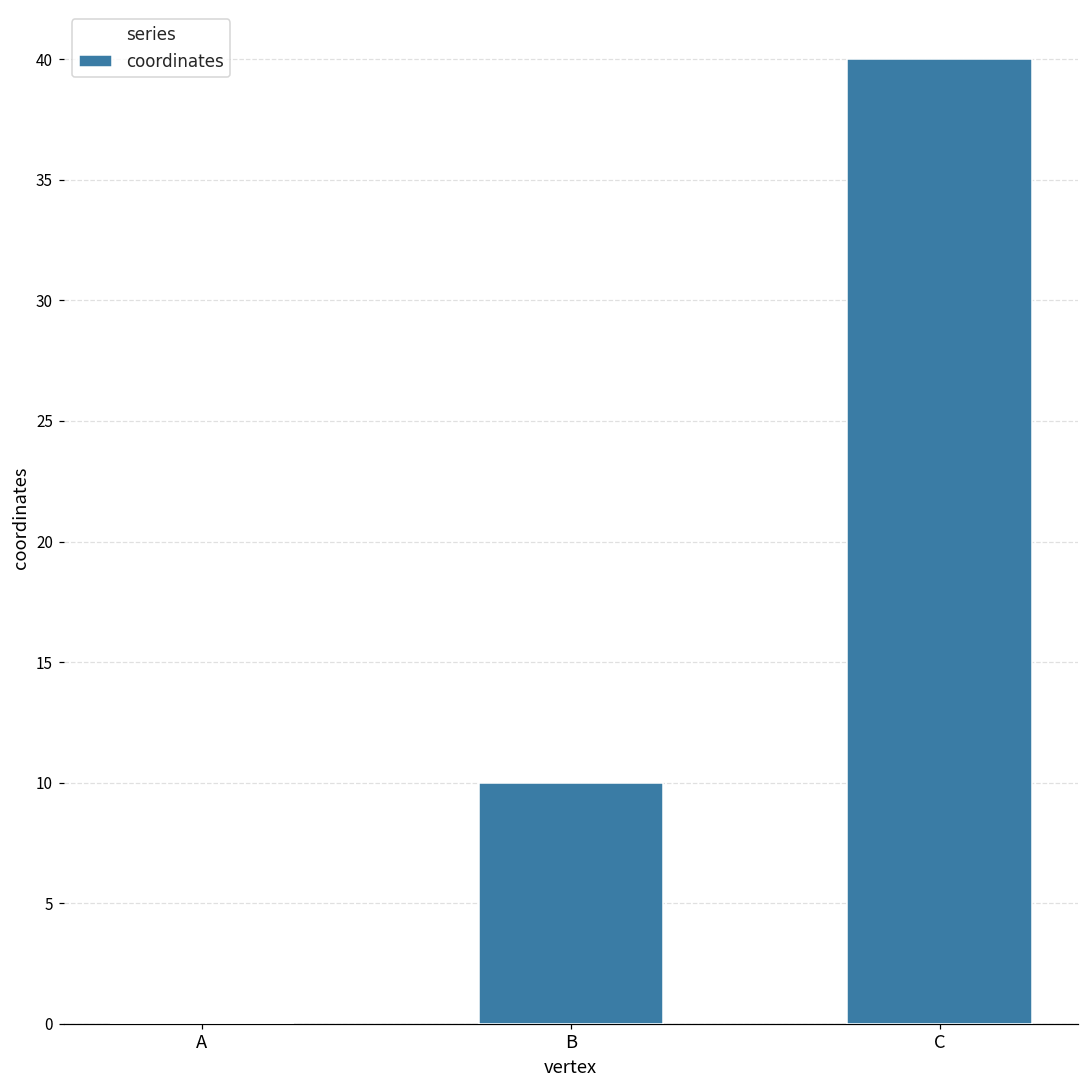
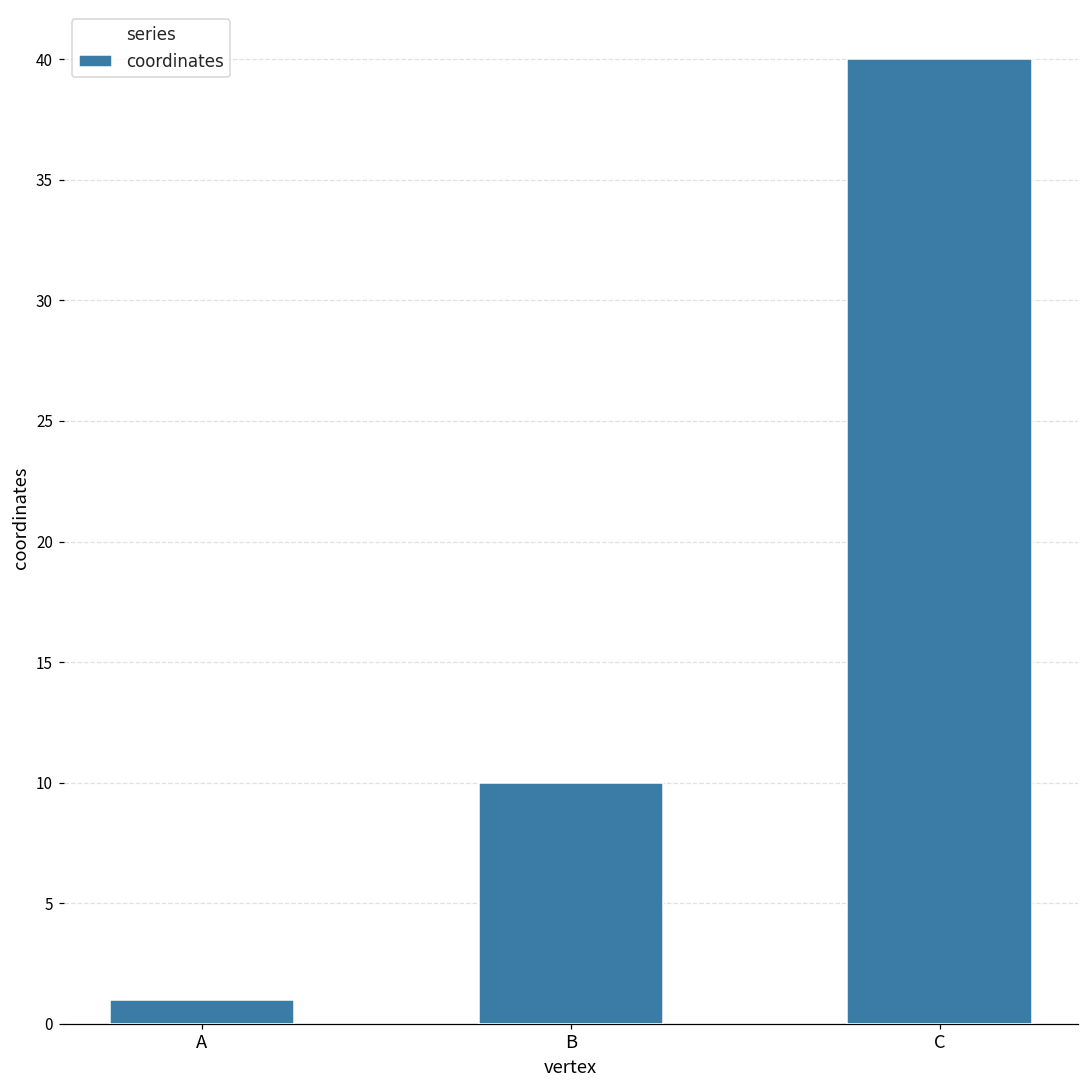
A: 0 -> 1
